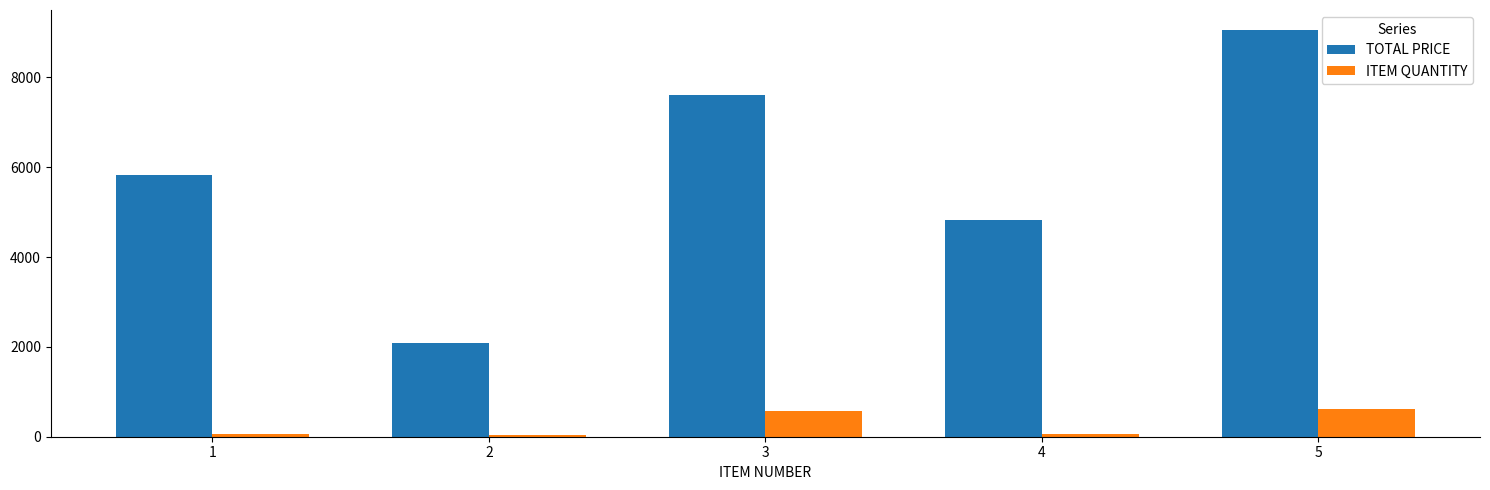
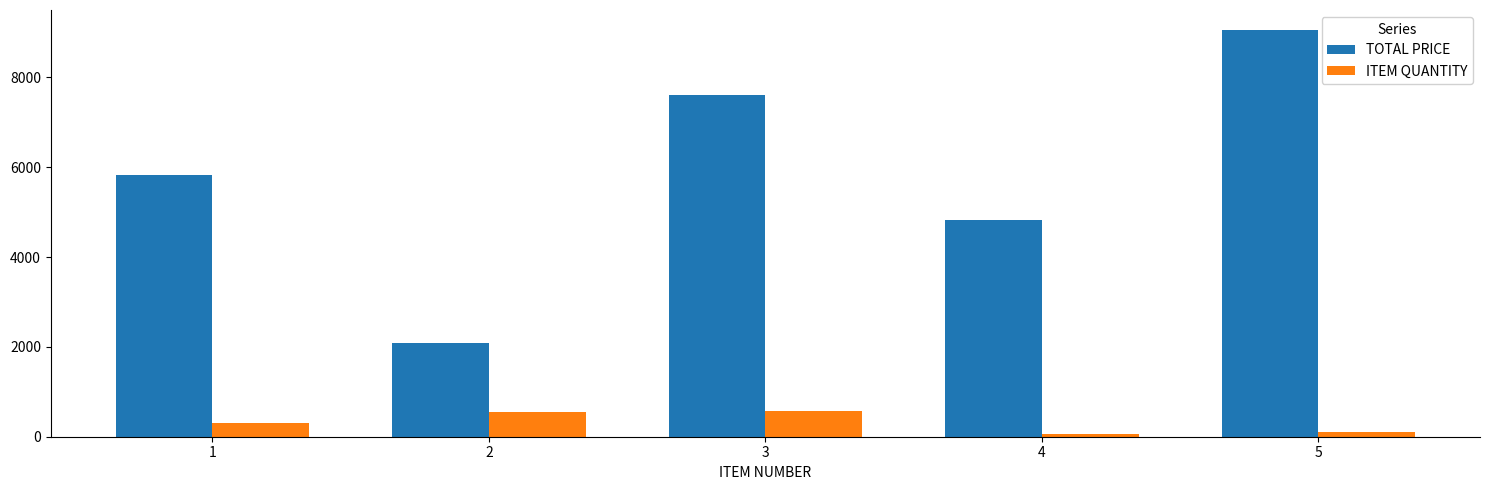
ITEM QUANTITY, 1: 100 -> 300
ITEM QUANTITY, 2: 0 -> 600
ITEM QUANTITY, 5: 600 -> 100
